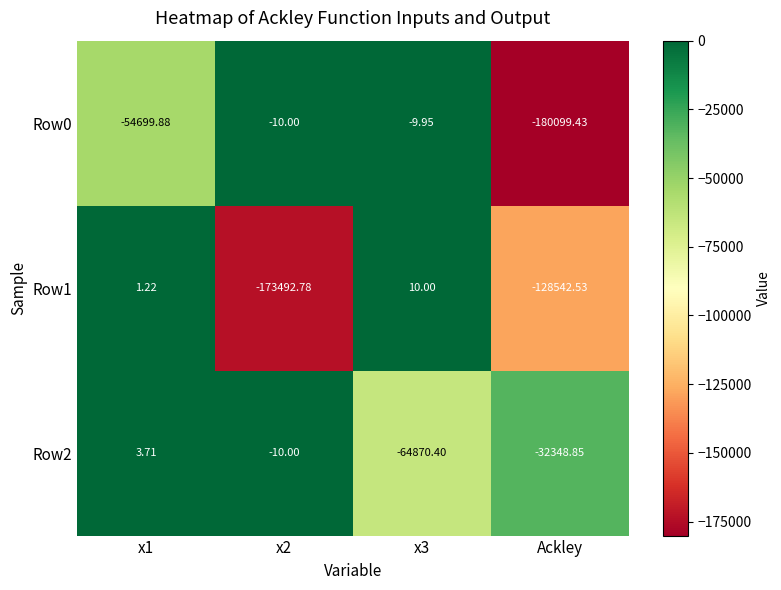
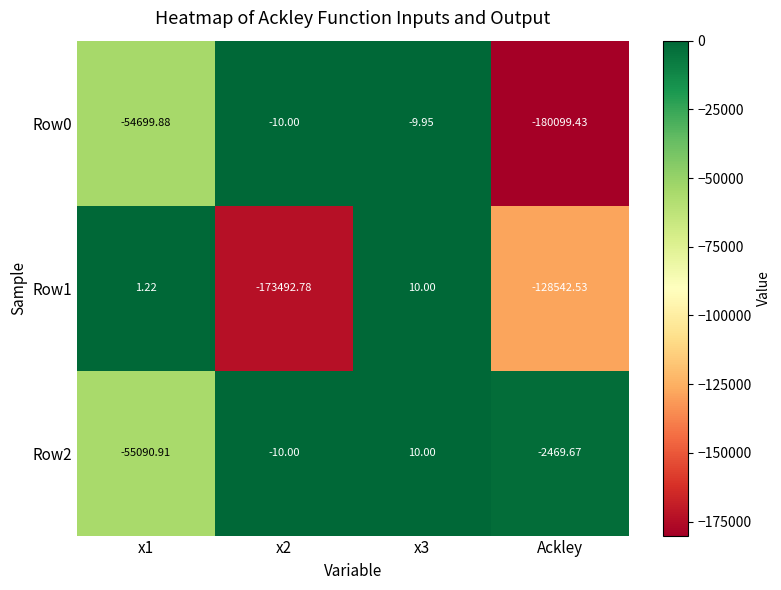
Row2, x1: 3.71 -> -55090.91
Row2, x3: -64870.40 -> 10.00
Row2, Ackley: -32348.85 -> -2469.67
